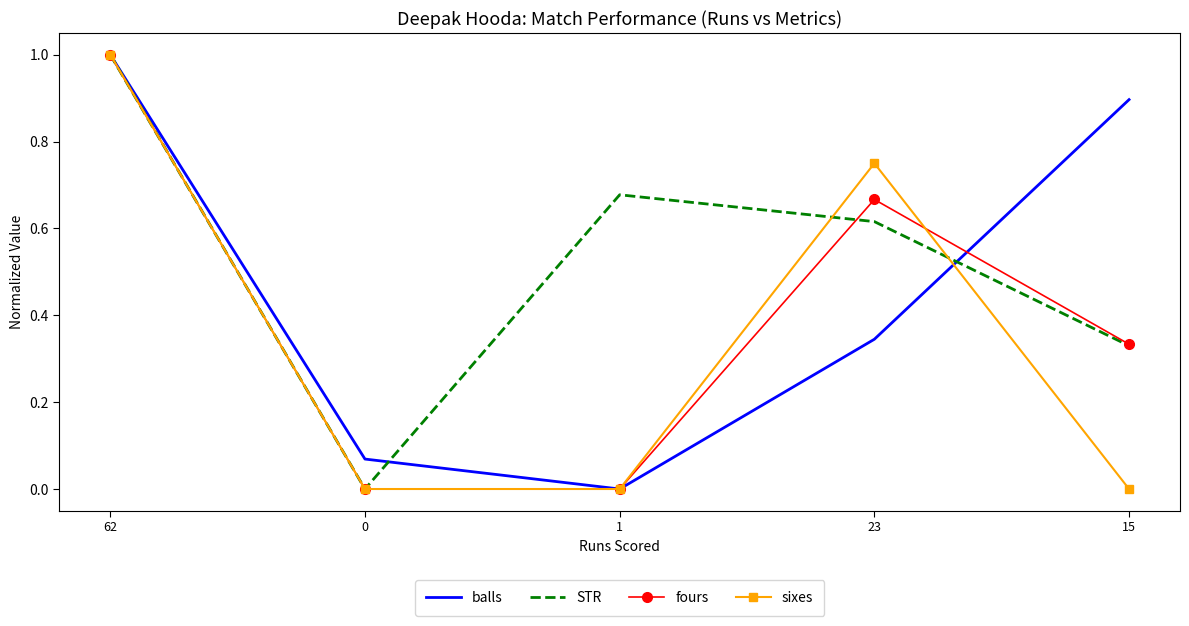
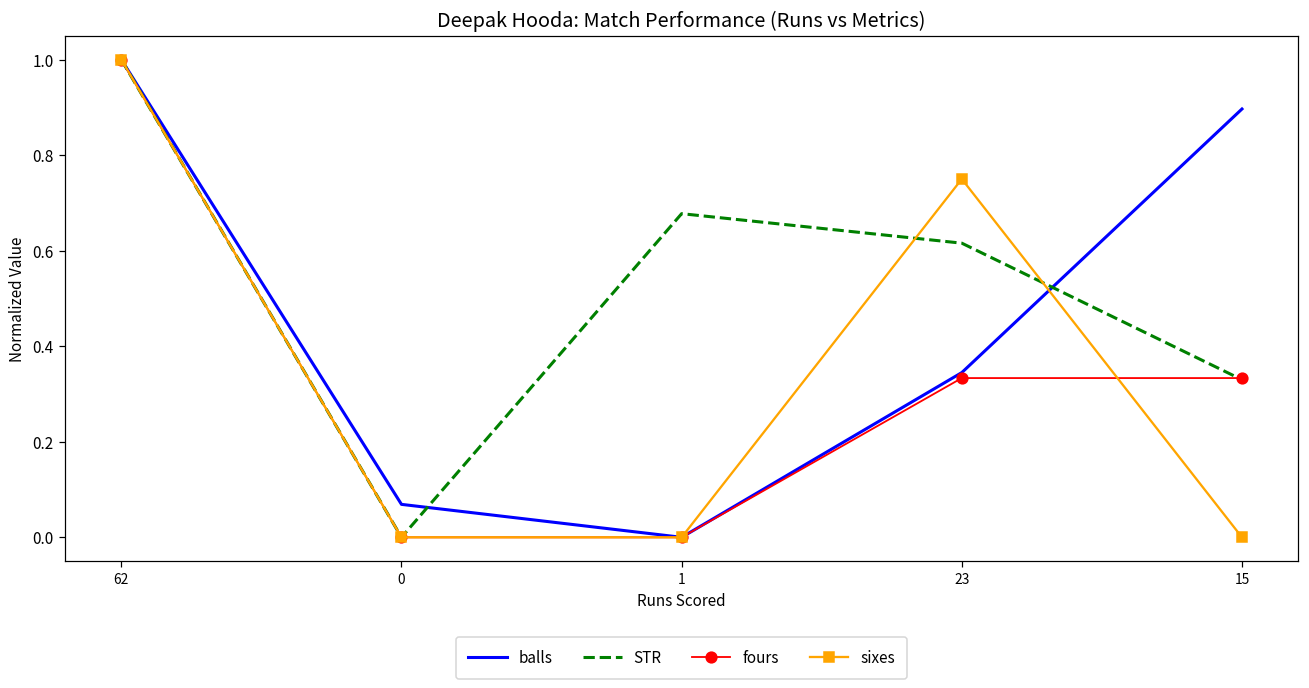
fours, 23: 0.67 -> 0.33
